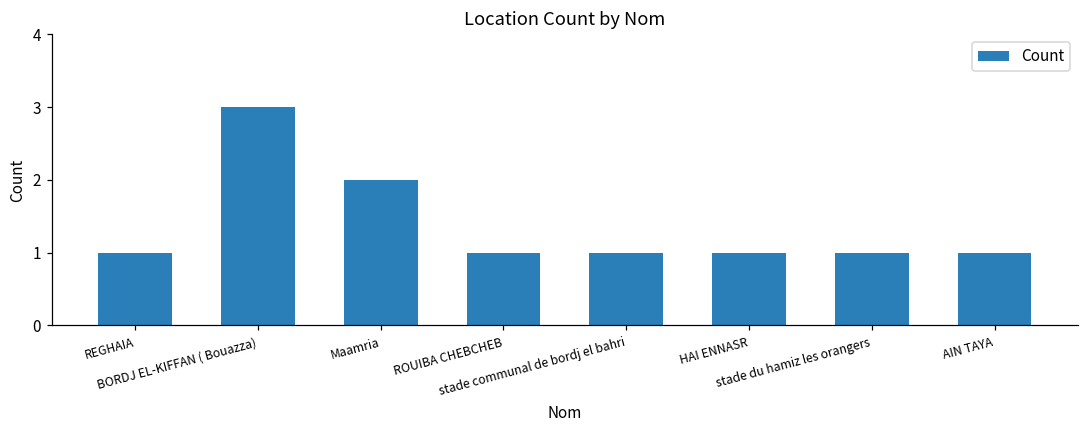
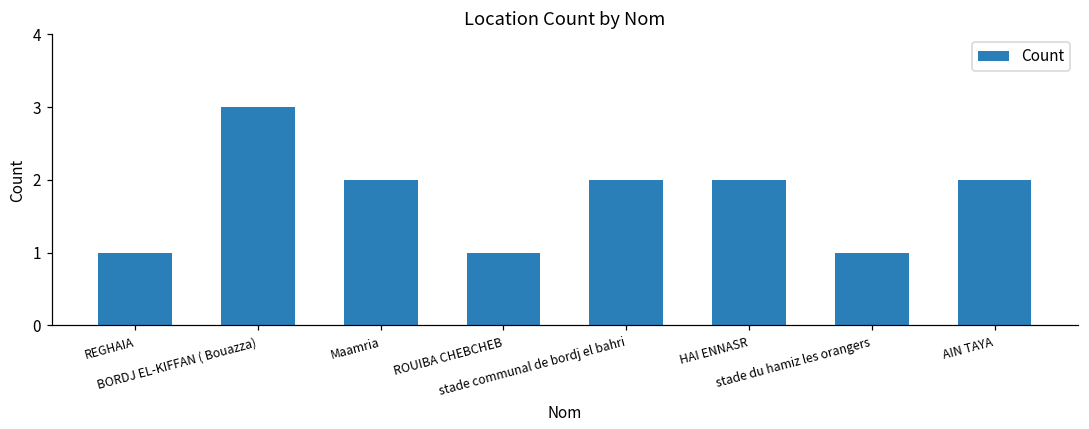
stade communal de bordj el bahri: 1 -> 2
HAI ENNASR: 1 -> 2
AIN TAYA: 1 -> 2
